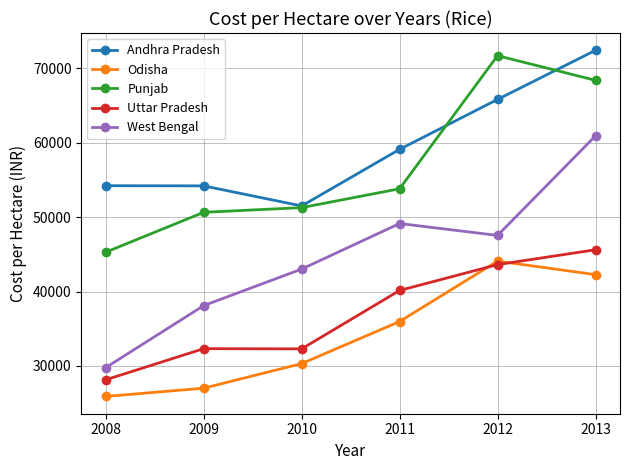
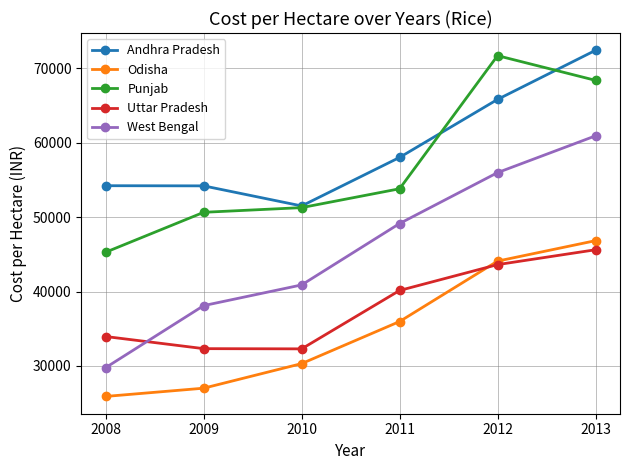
Uttar Pradesh, 2008: 28000 -> 34000
West Bengal, 2010: 43000 -> 41000
Andhra Pradesh, 2011: 59000 -> 58000
West Bengal, 2012: 48000 -> 56000
Odisha, 2013: 42000 -> 47000
